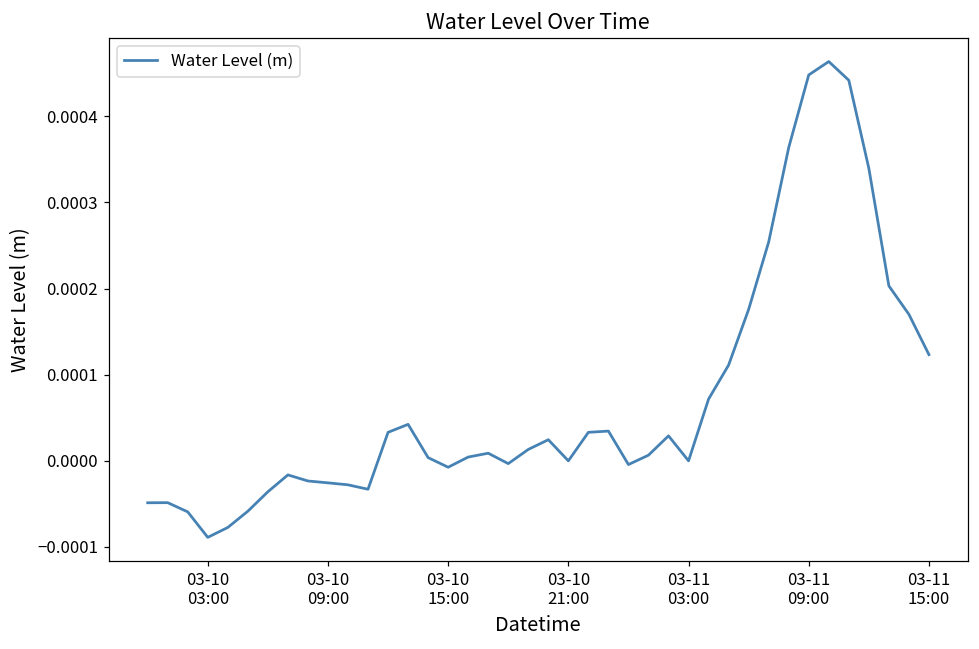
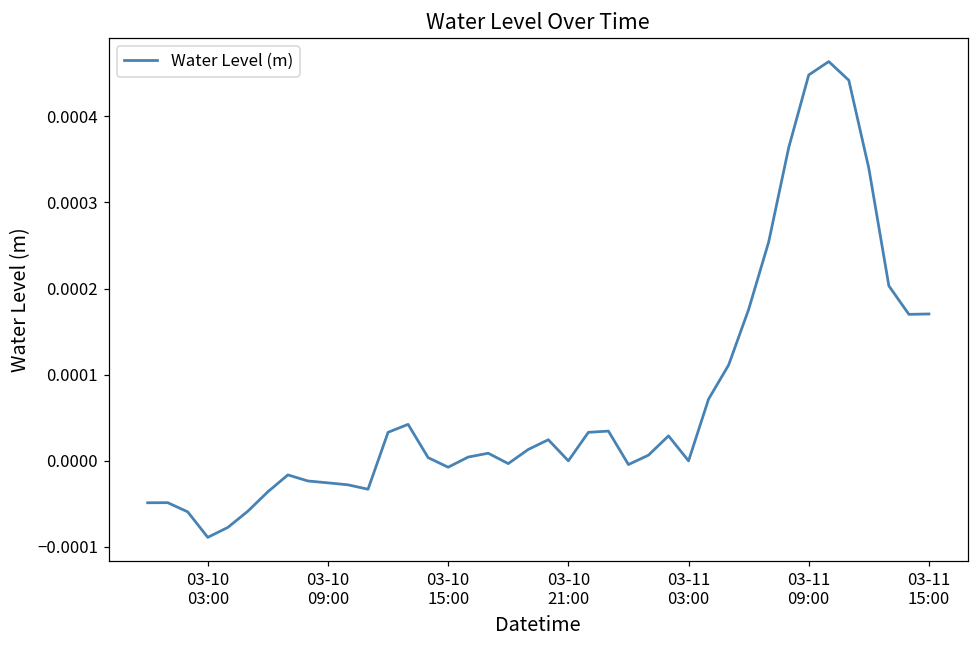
03-11 15:00: 0.00012 -> 0.00017
